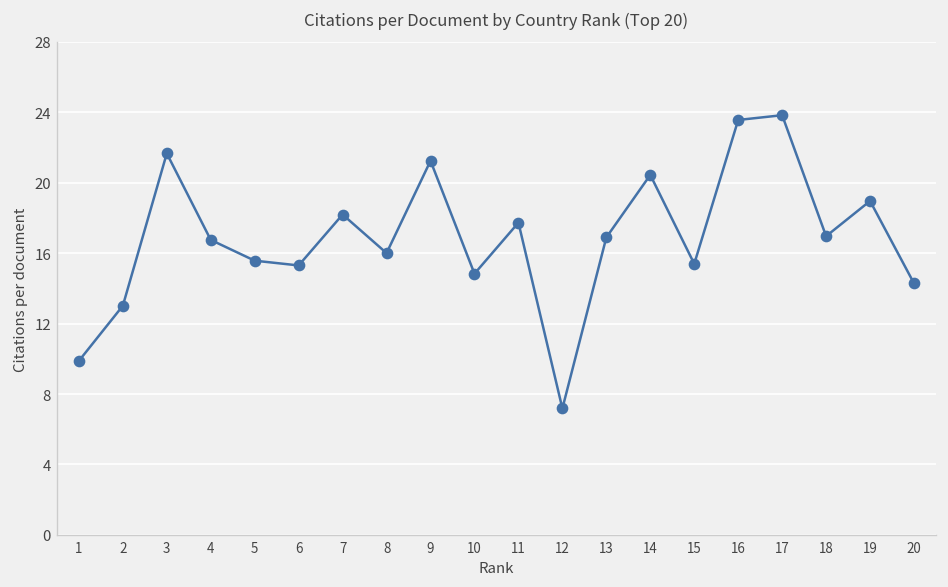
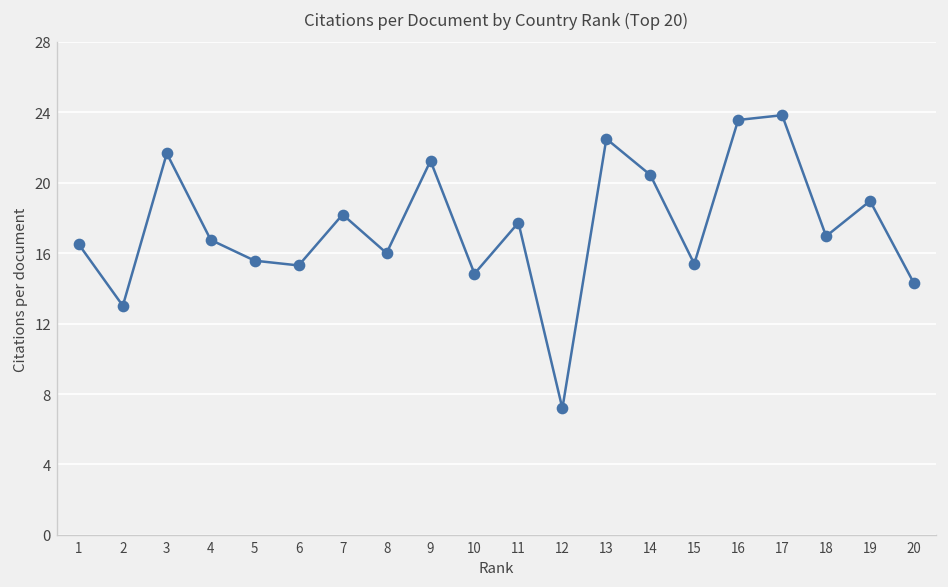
1: 9.9 -> 16.5
13: 16.9 -> 22.5
